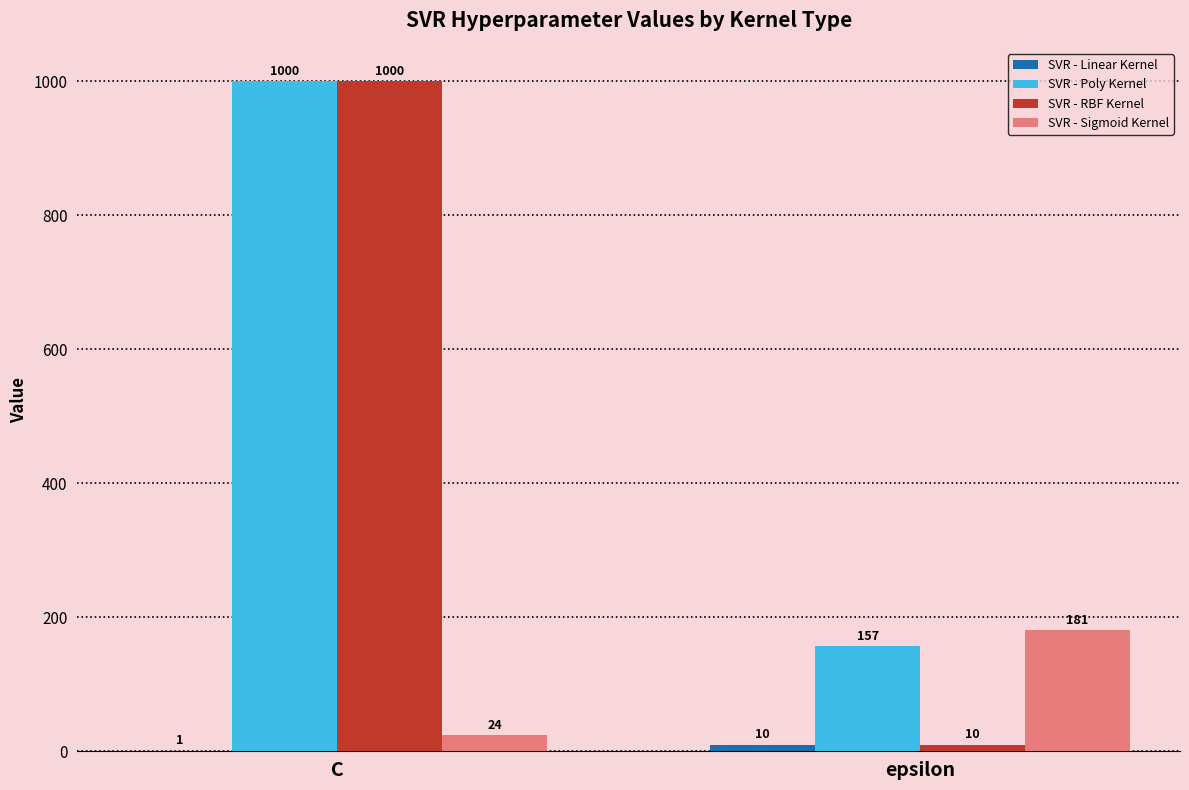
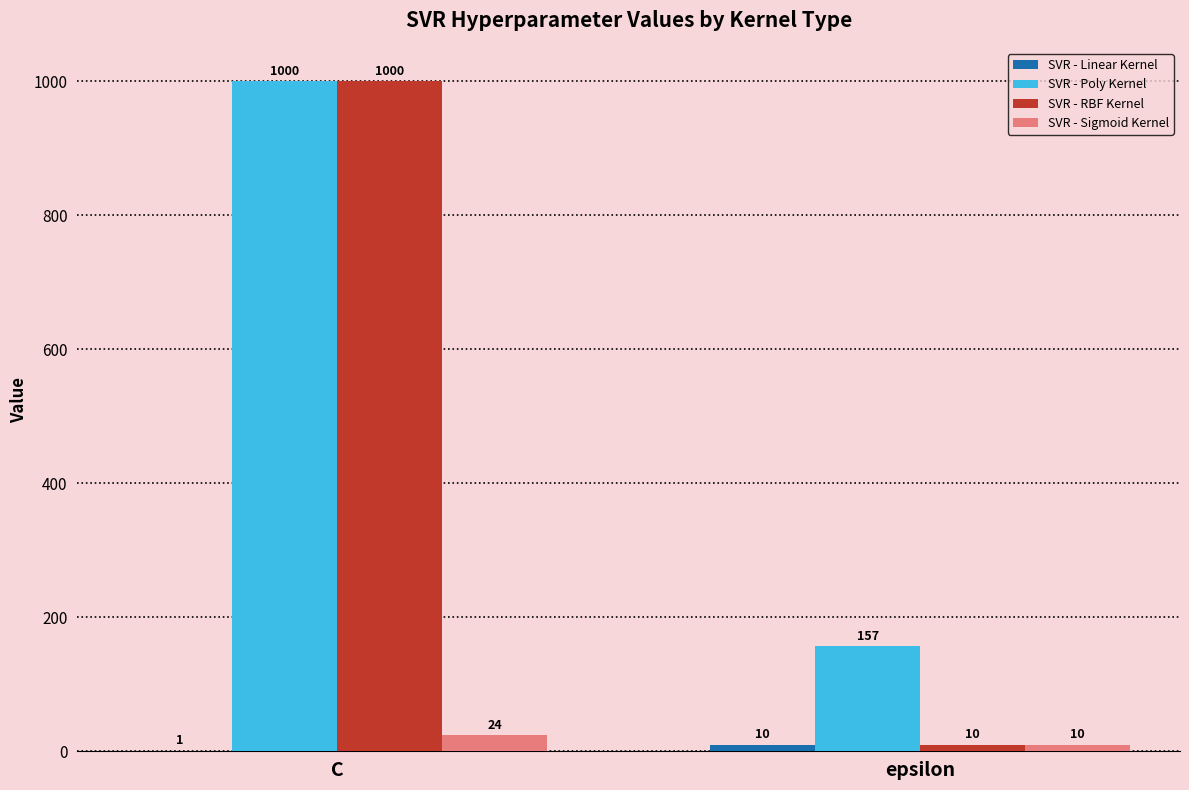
SVR - Sigmoid Kernel, epsilon: 181 -> 10
